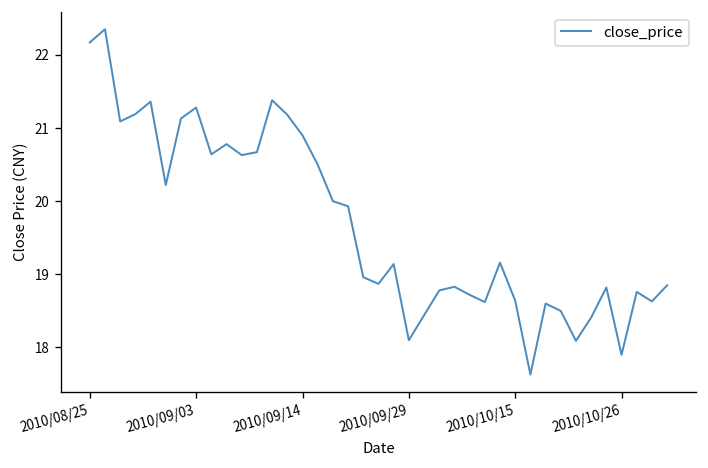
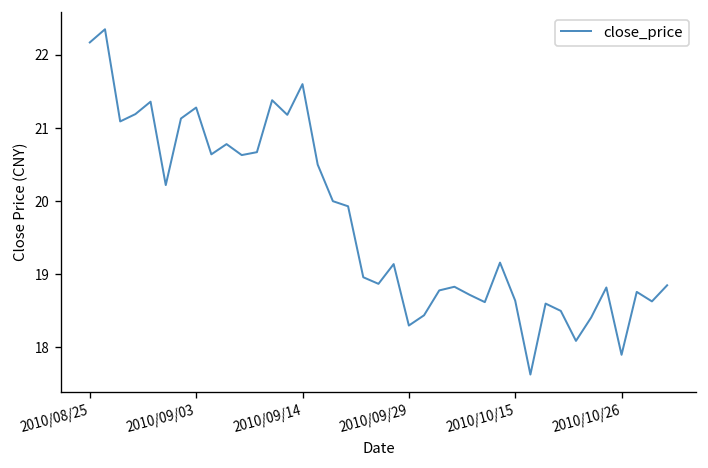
2010/09/14: 20.9 -> 21.6
2010/09/29: 18.1 -> 18.3
